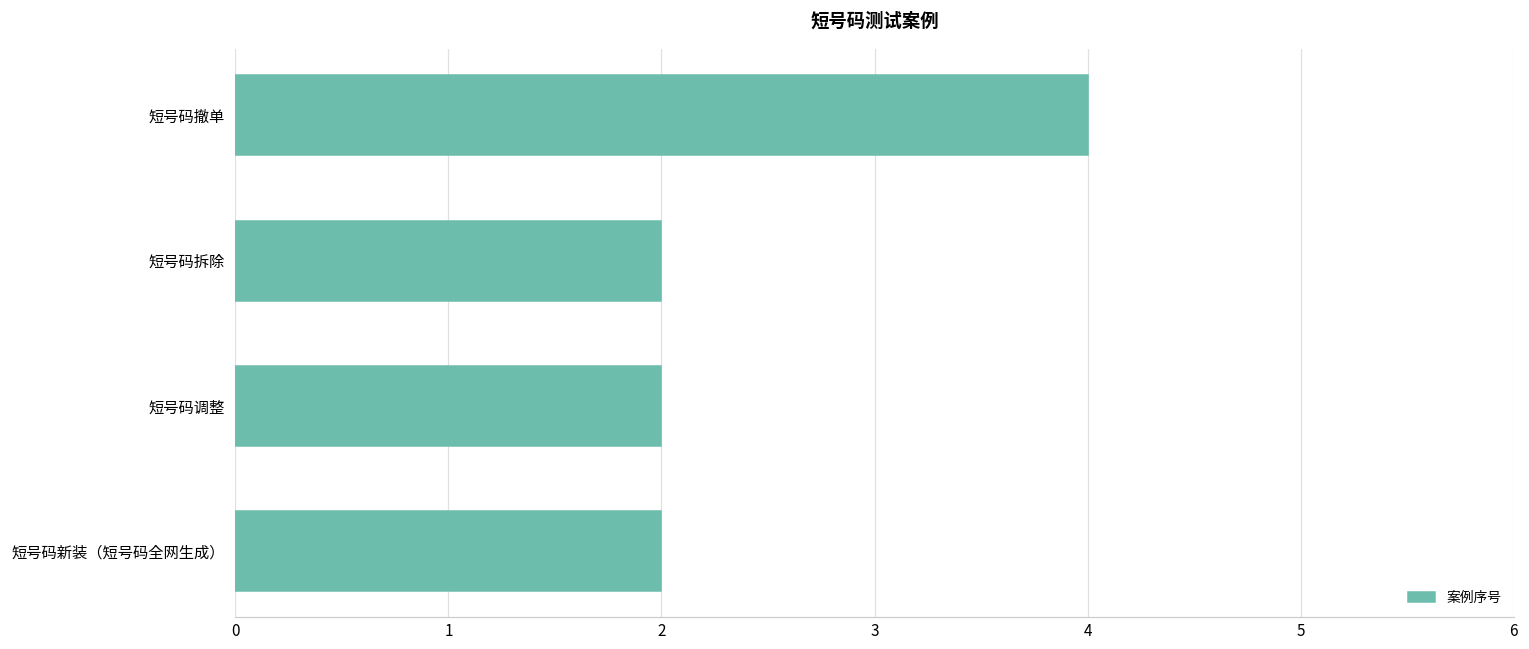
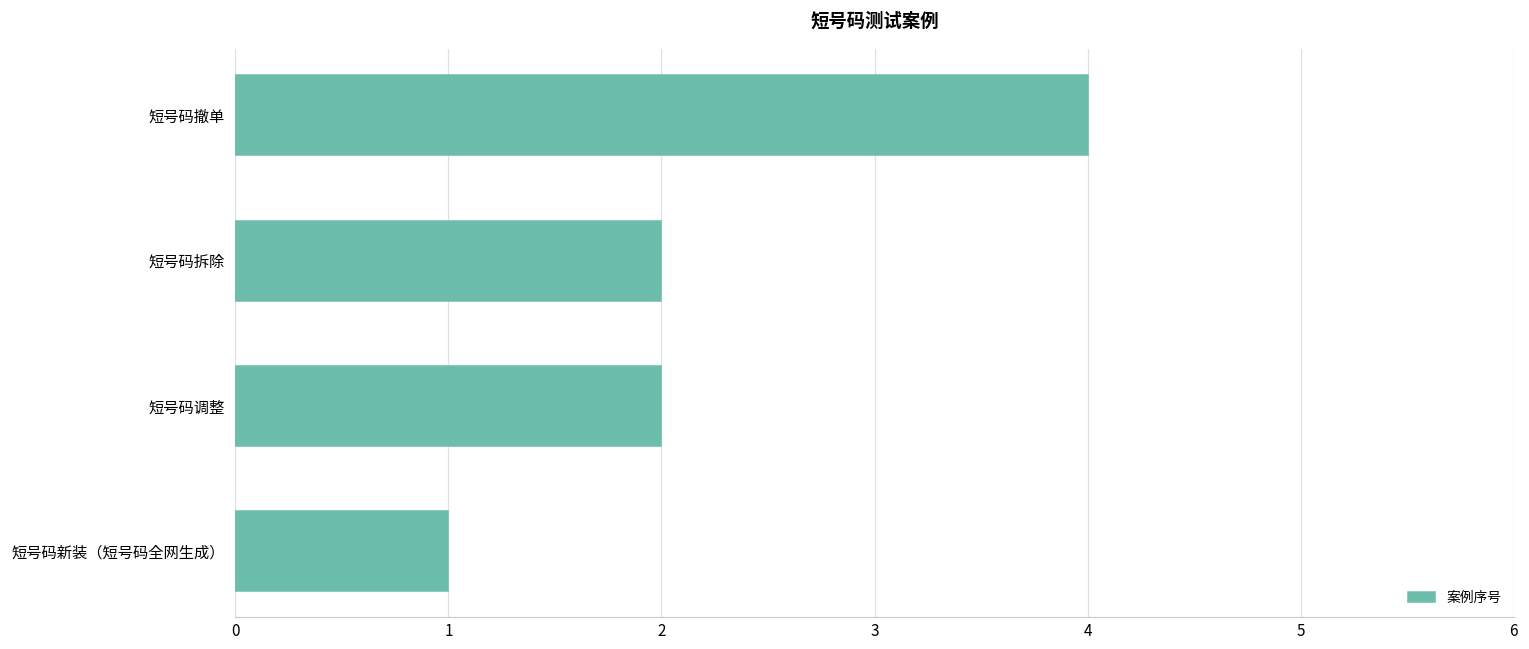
短号码新装（短号码全网生成）: 2 -> 1
